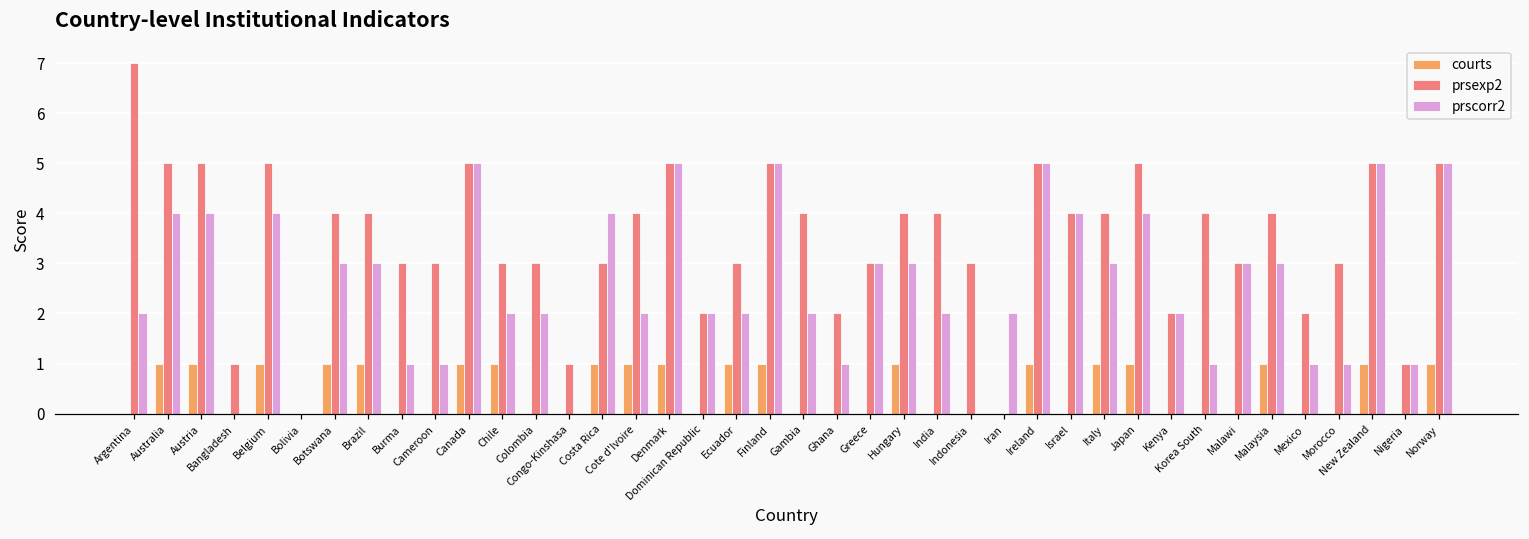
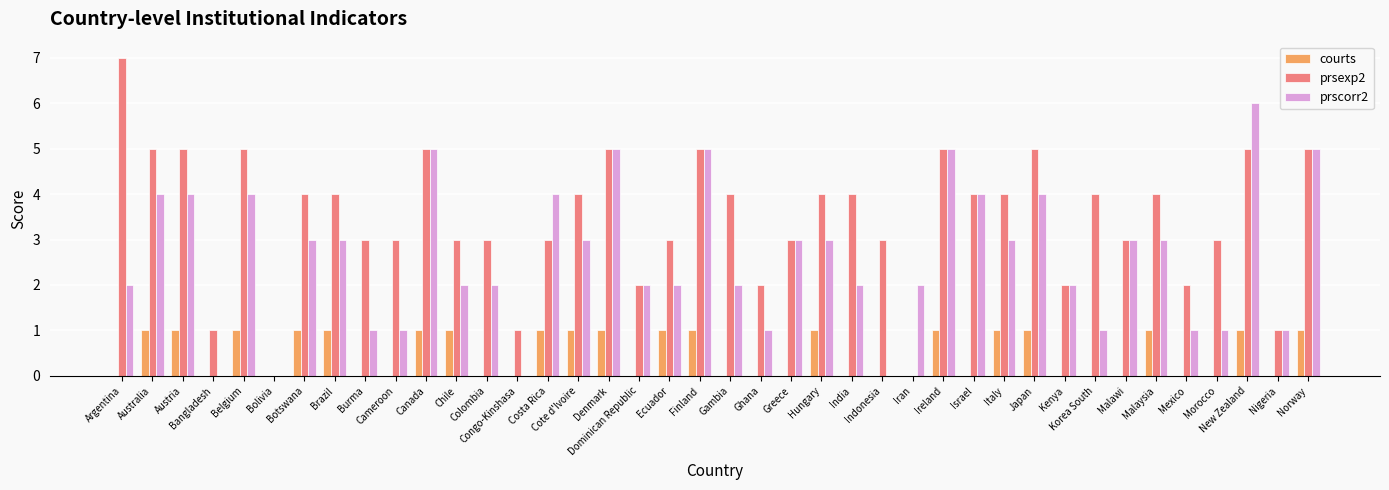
prscorr2, Cote d'Ivoire: 2 -> 3
prscorr2, New Zealand: 5 -> 6
